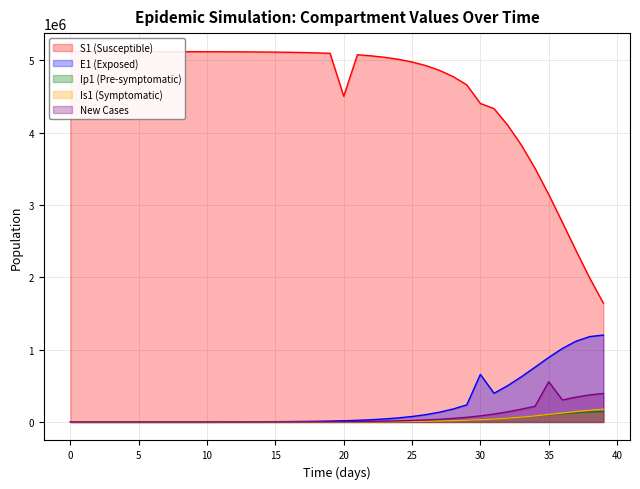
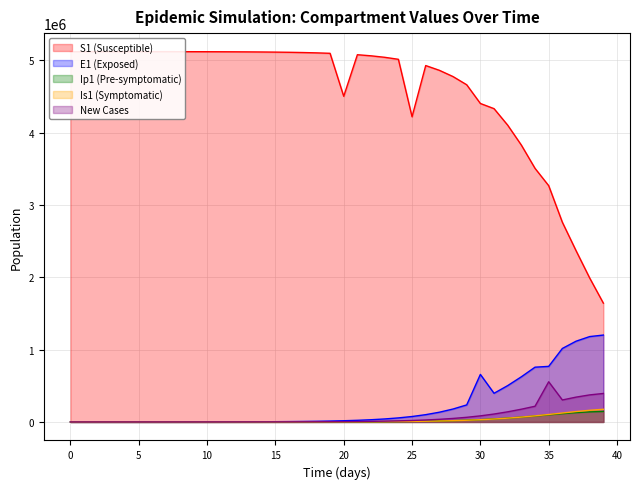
S1 (Susceptible), 25: 5000000 -> 4200000
S1 (Susceptible), 35: 3100000 -> 3300000
E1 (Exposed), 35: 900000 -> 800000
